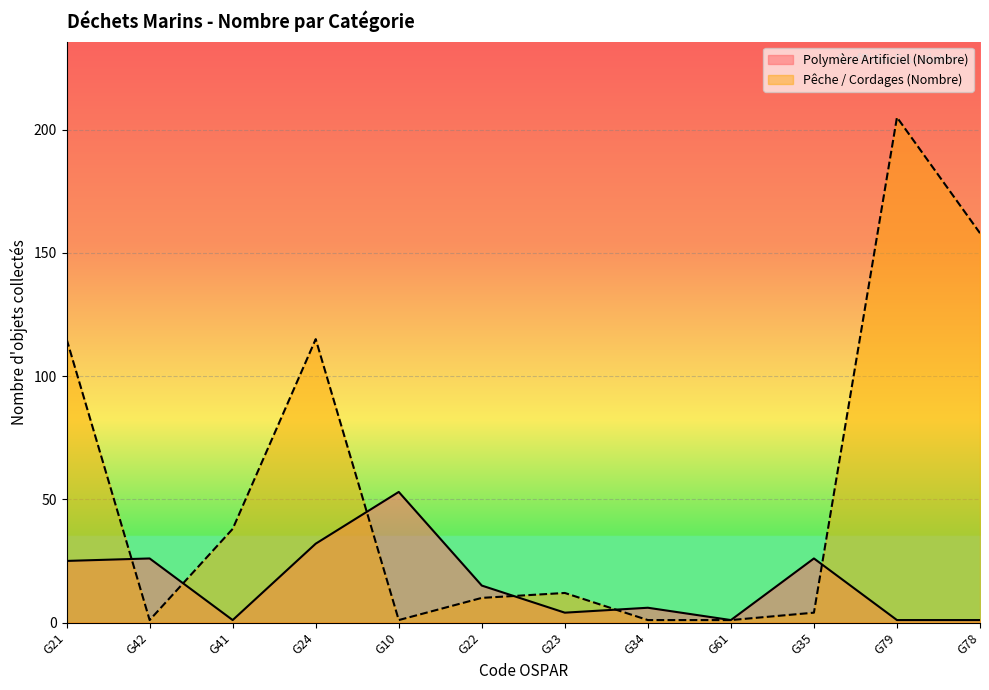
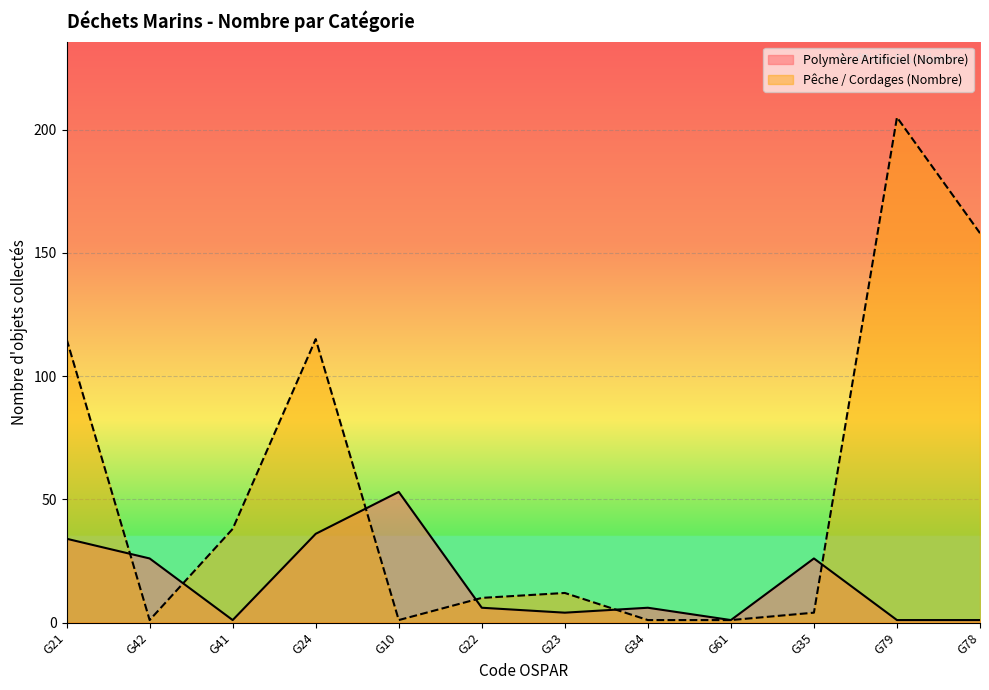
Polymère Artificiel (Nombre), G21: 25 -> 34
Polymère Artificiel (Nombre), G24: 32 -> 36
Polymère Artificiel (Nombre), G22: 15 -> 6
